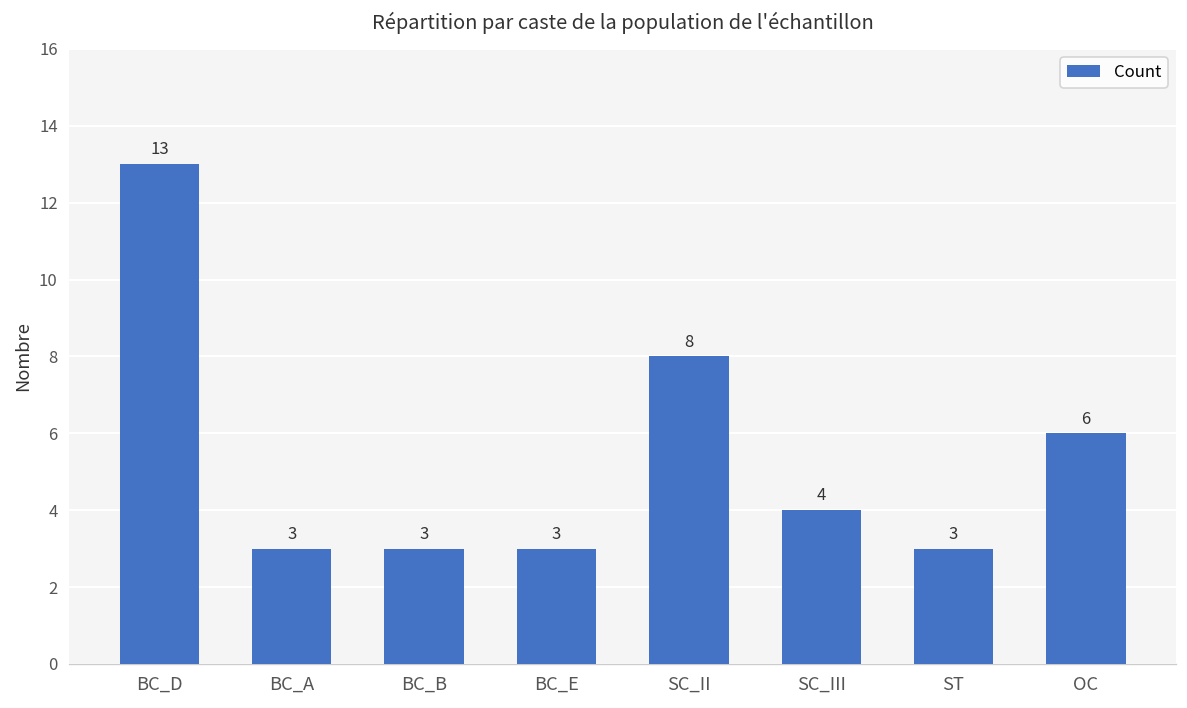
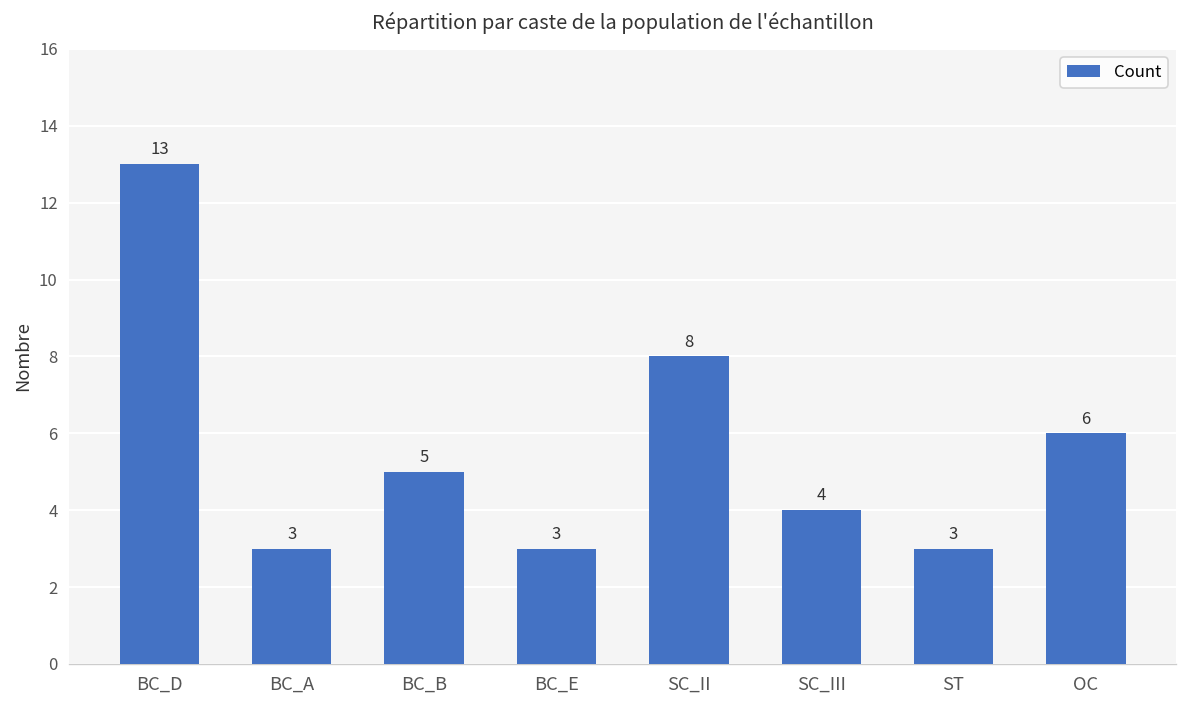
BC_B: 3 -> 5
